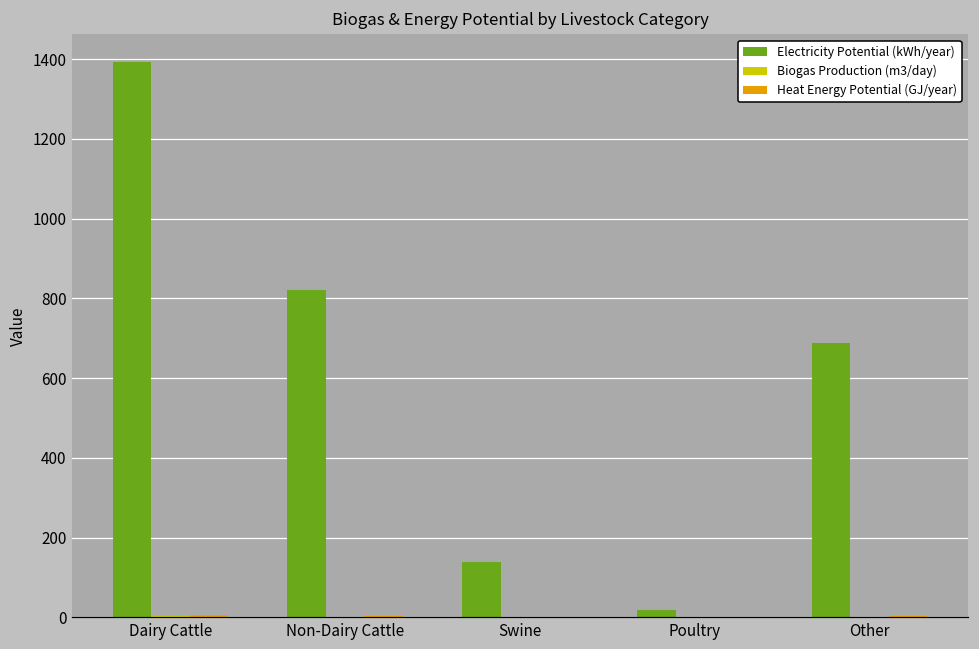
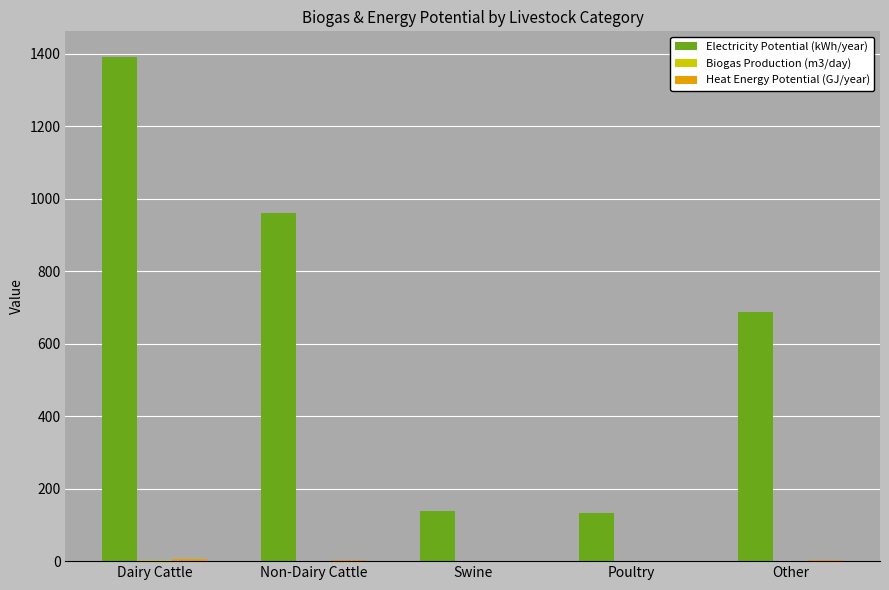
Electricity Potential (kWh/year), Non-Dairy Cattle: 820 -> 960
Electricity Potential (kWh/year), Poultry: 20 -> 130
